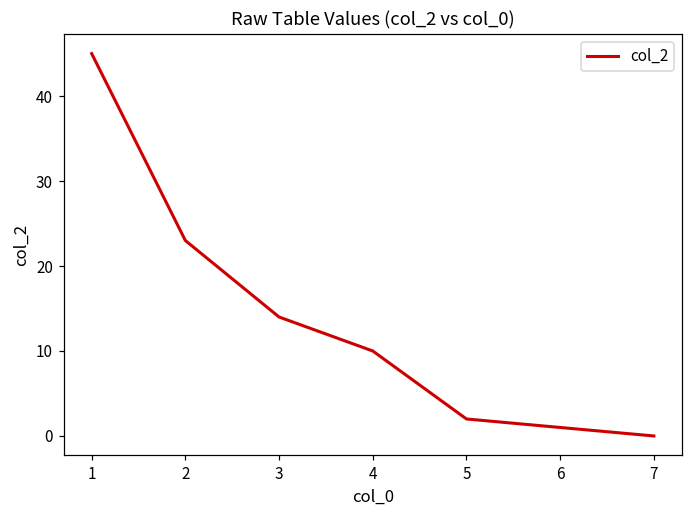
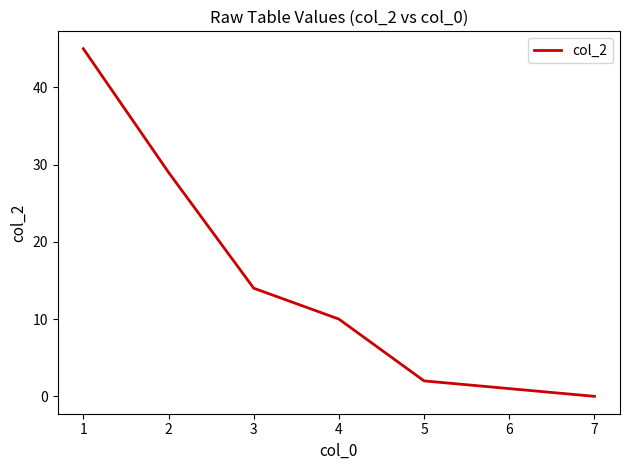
2: 23 -> 29
